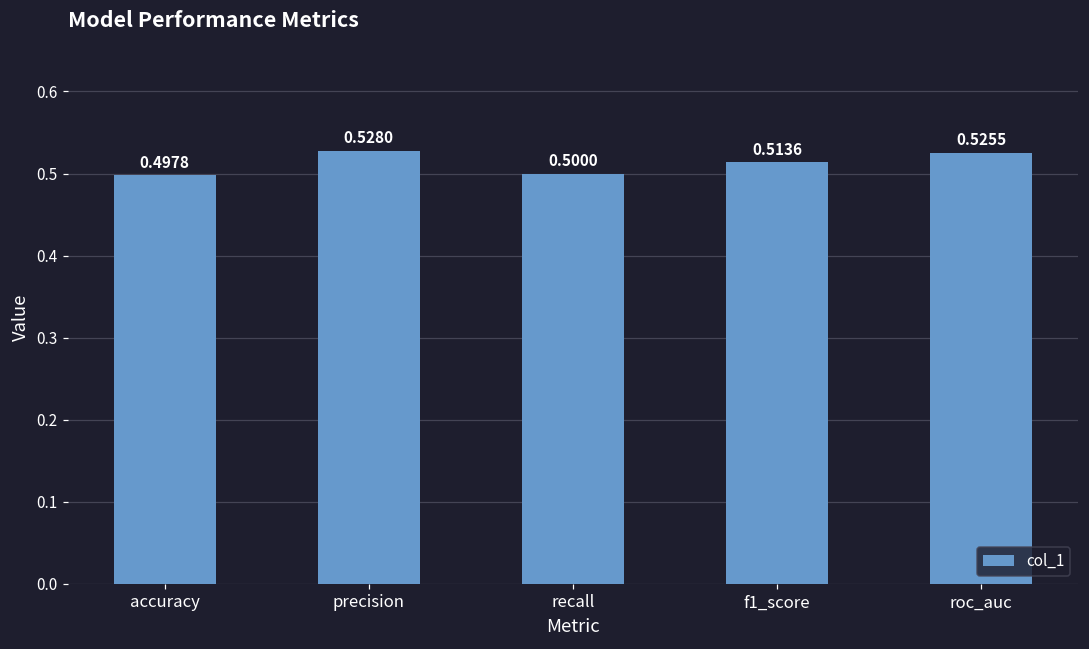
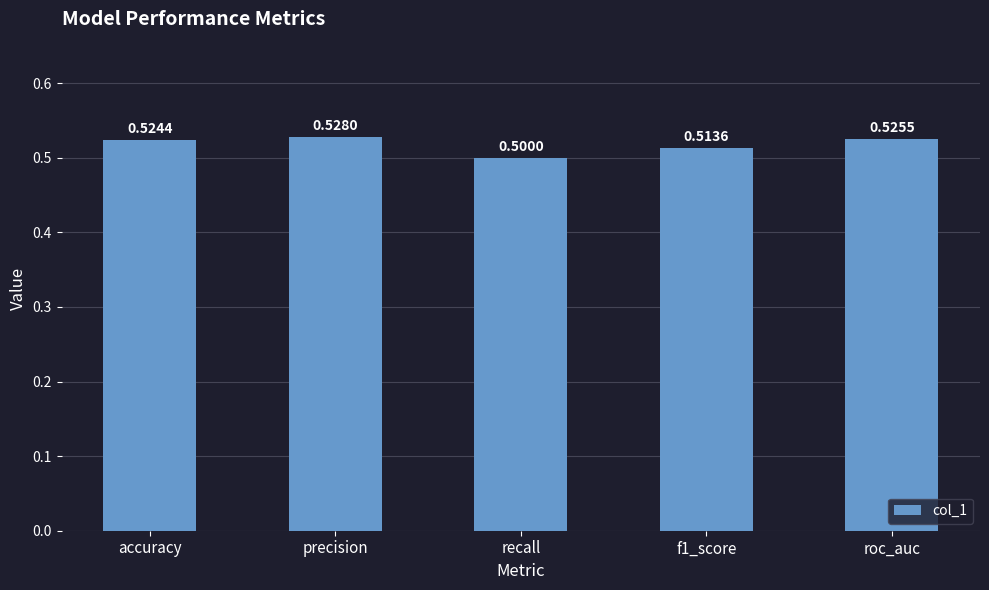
accuracy: 0.4978 -> 0.5244
